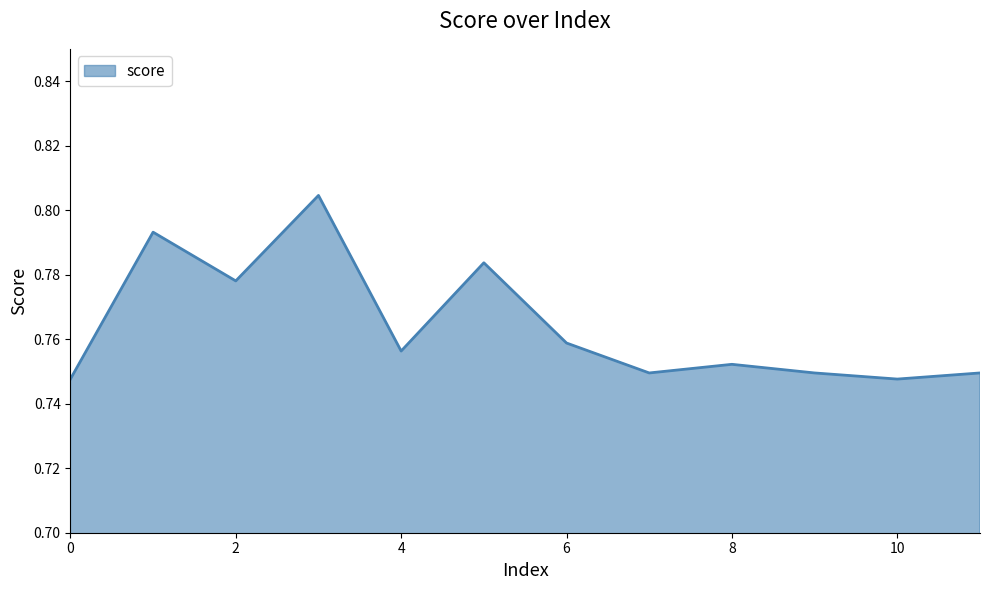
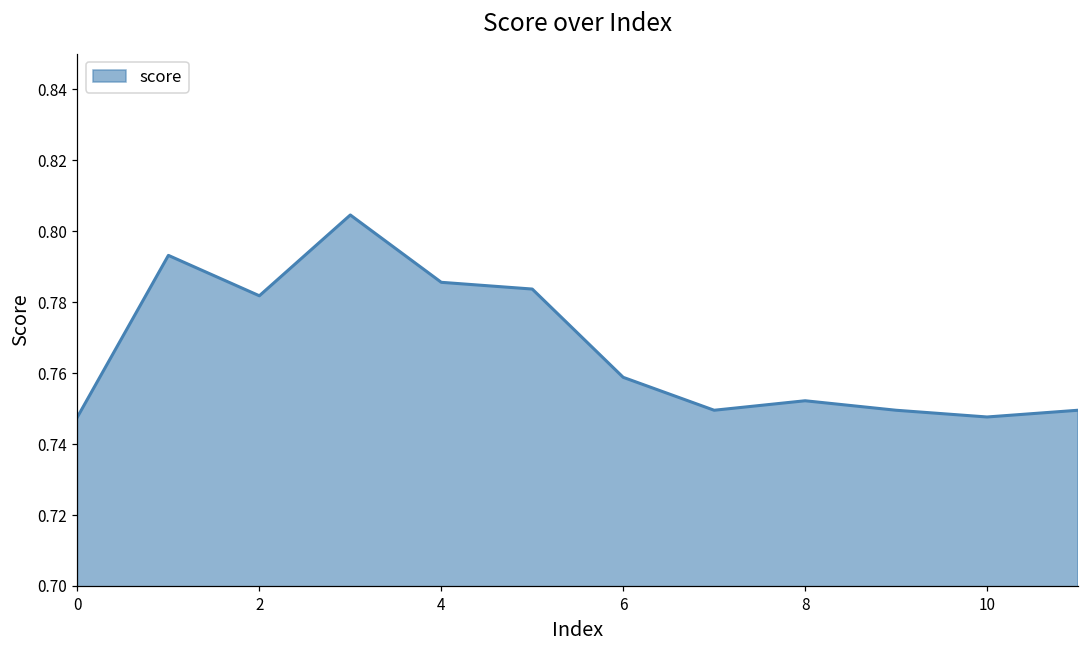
2: 0.778 -> 0.782
4: 0.756 -> 0.786
